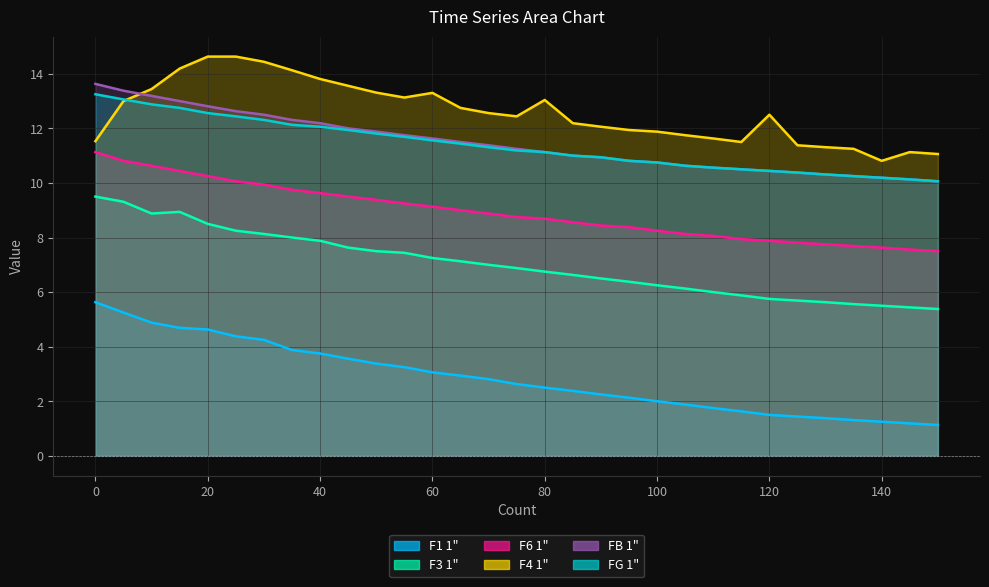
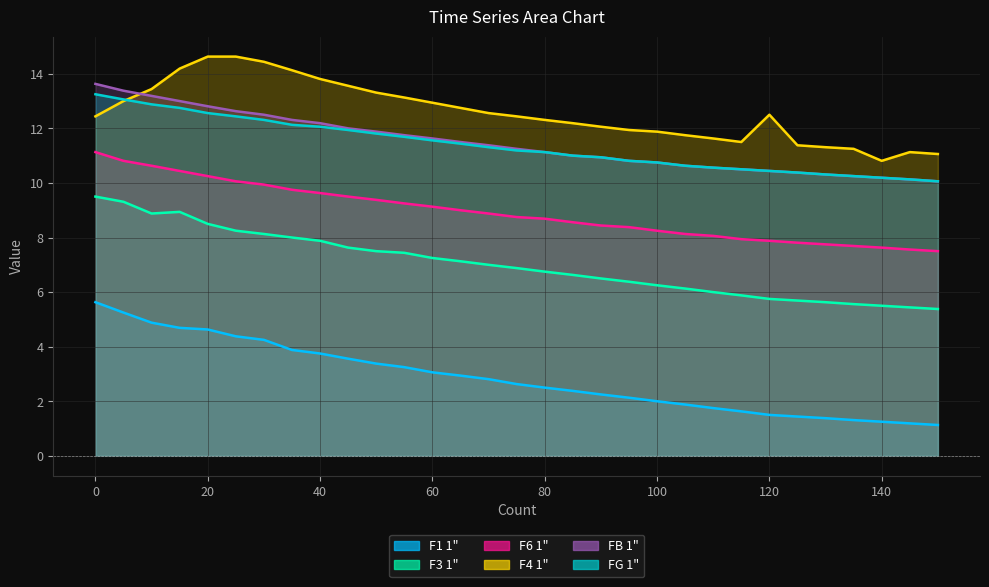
F4 1", 0: 11.5 -> 12.4
F4 1", 60: 13.3 -> 12.9
F4 1", 80: 13.0 -> 12.3
